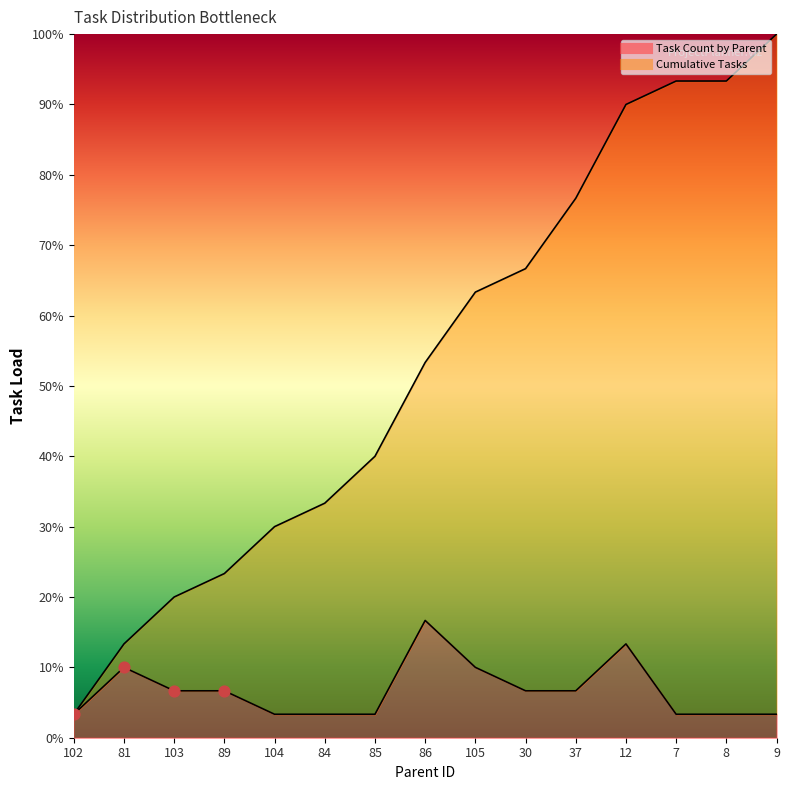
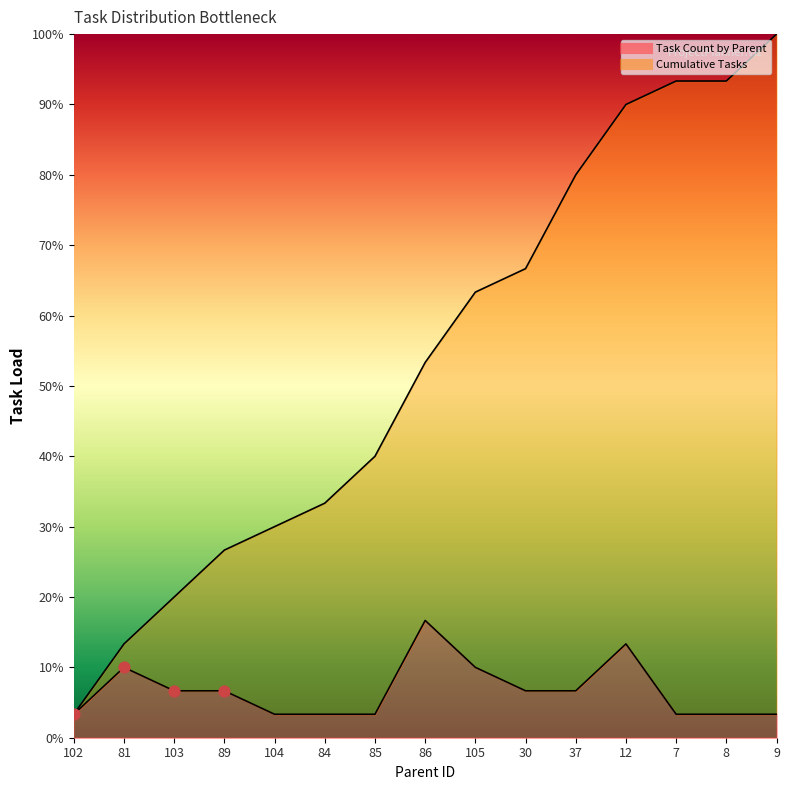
Cumulative Tasks, 89: 23% -> 27%
Cumulative Tasks, 37: 77% -> 80%
